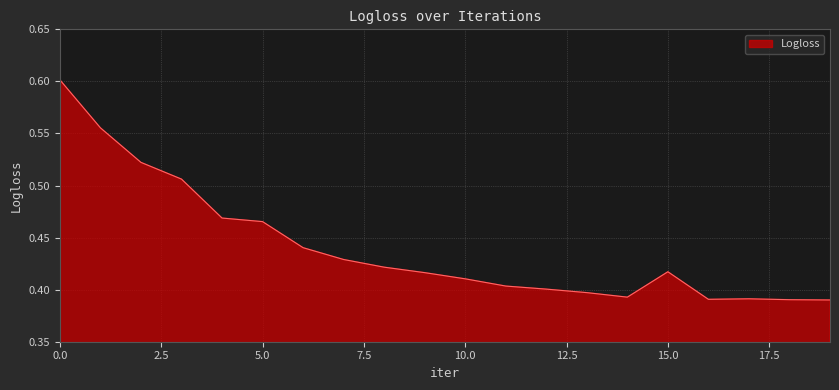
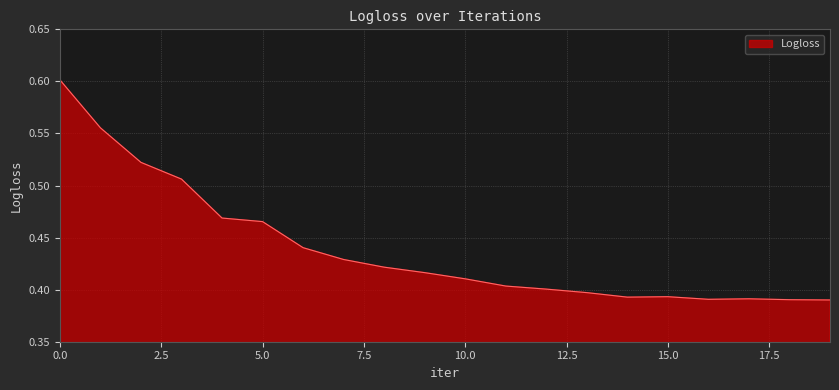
15.0: 0.417 -> 0.393
